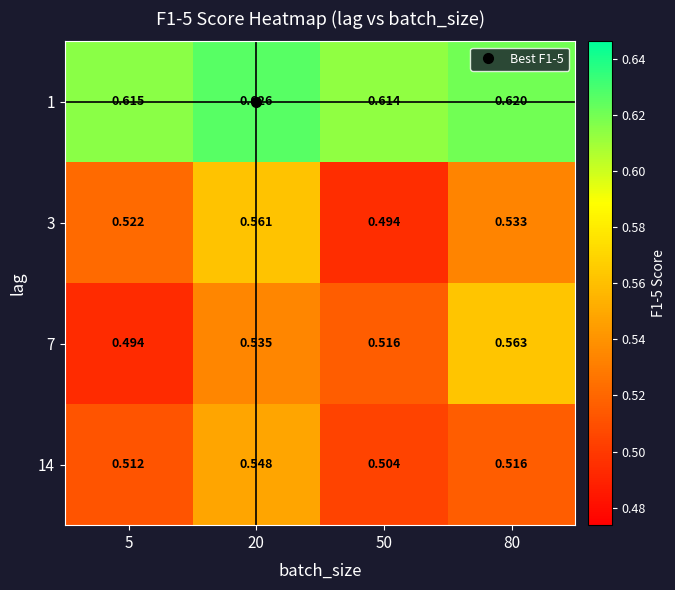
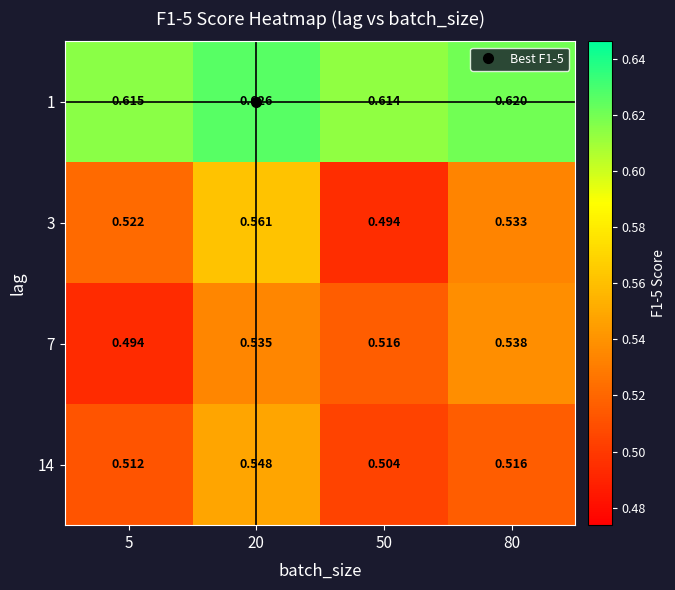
7, 80: 0.563 -> 0.538
